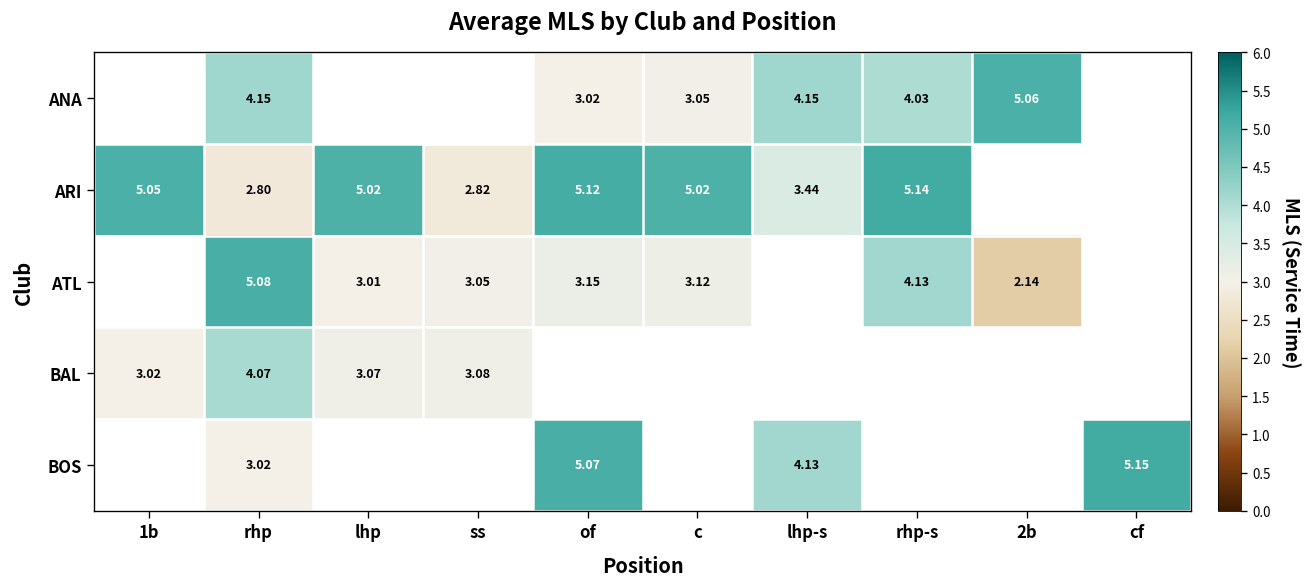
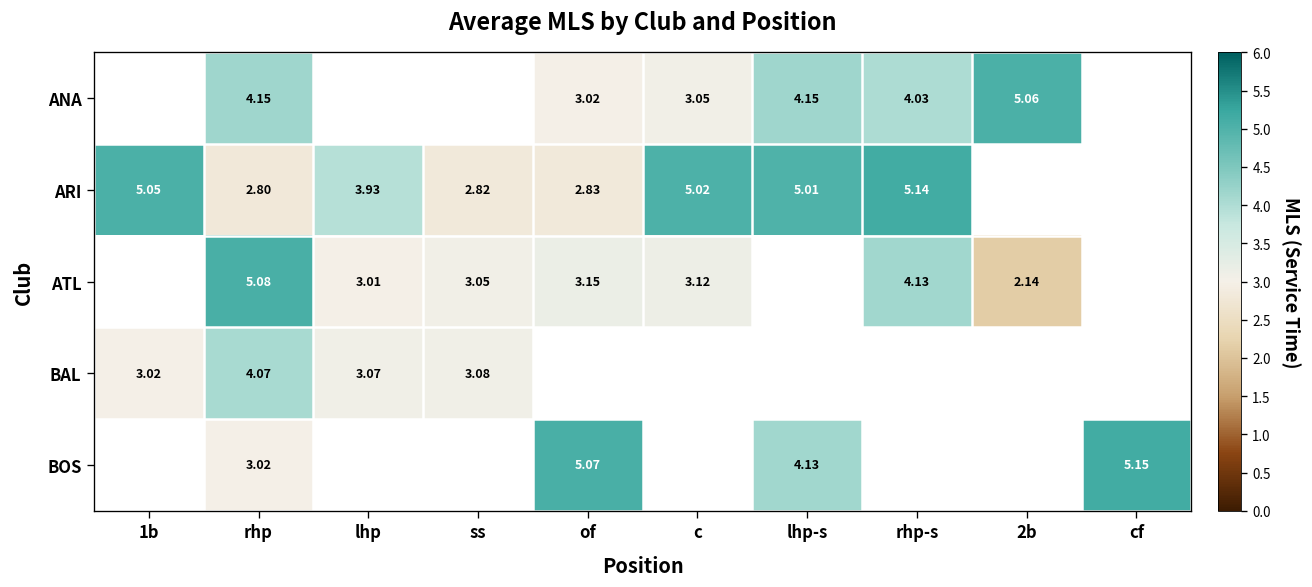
ARI, lhp: 5.02 -> 3.93
ARI, of: 5.12 -> 2.83
ARI, lhp-s: 3.44 -> 5.01
